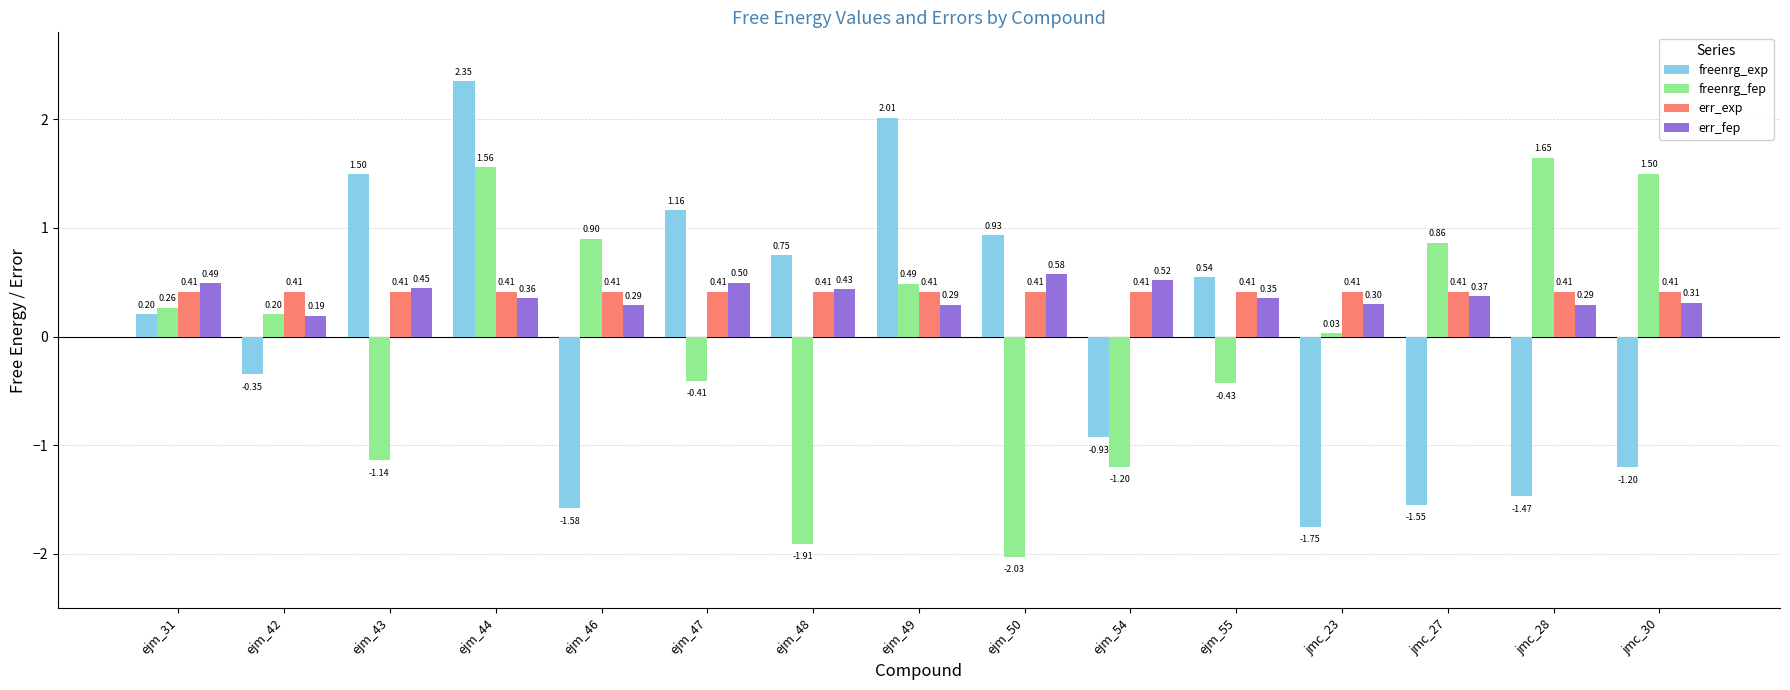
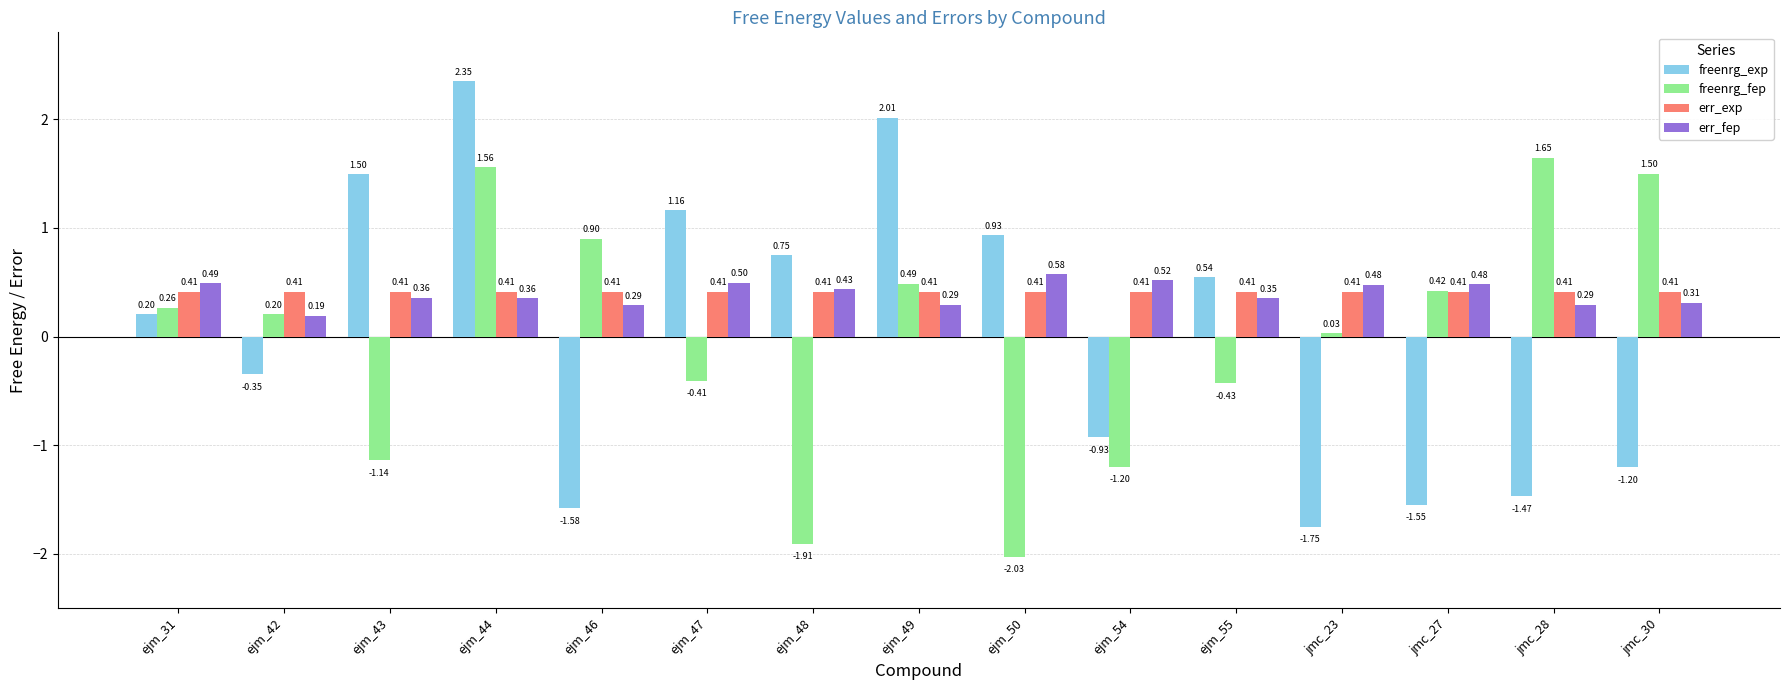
err_fep, ejm_43: 0.45 -> 0.36
err_fep, jmc_23: 0.30 -> 0.48
freenrg_fep, jmc_27: 0.86 -> 0.42
err_fep, jmc_27: 0.37 -> 0.48
